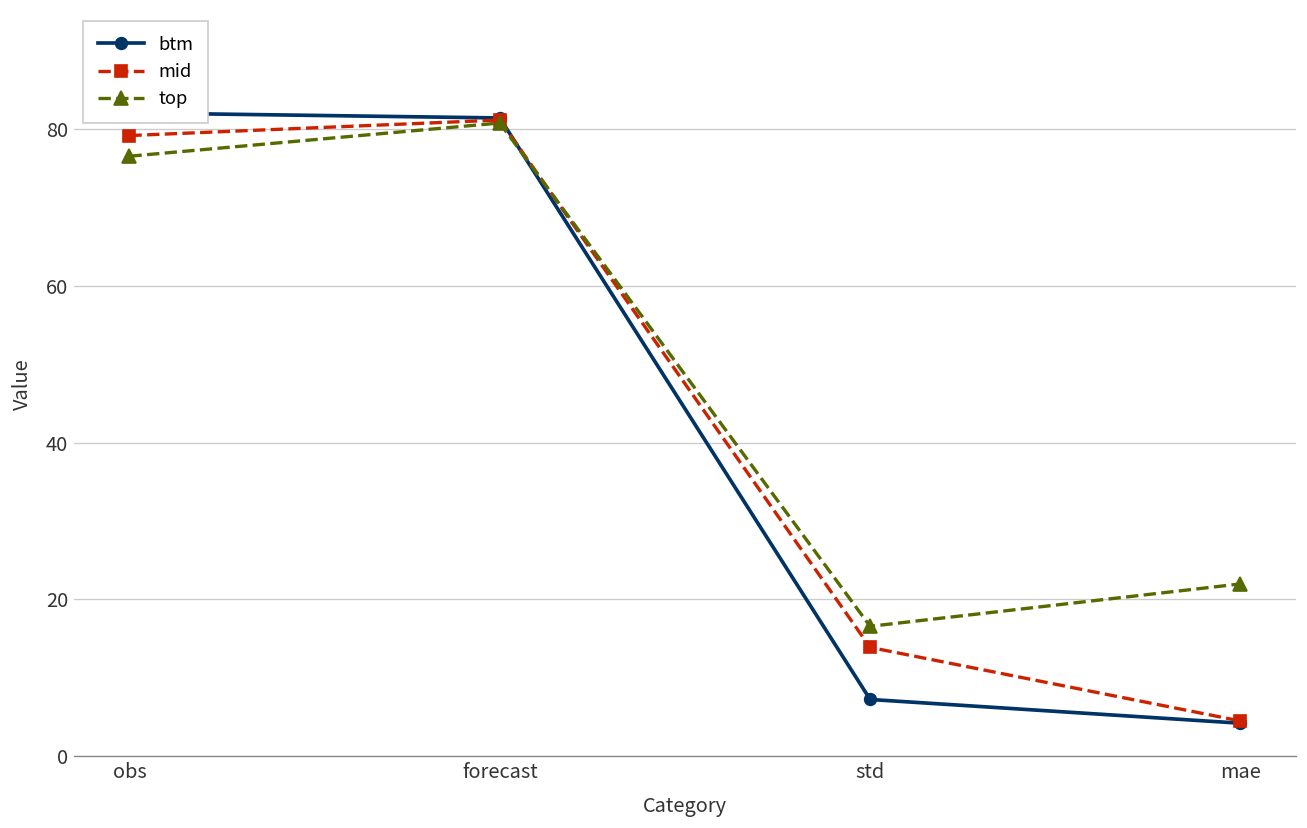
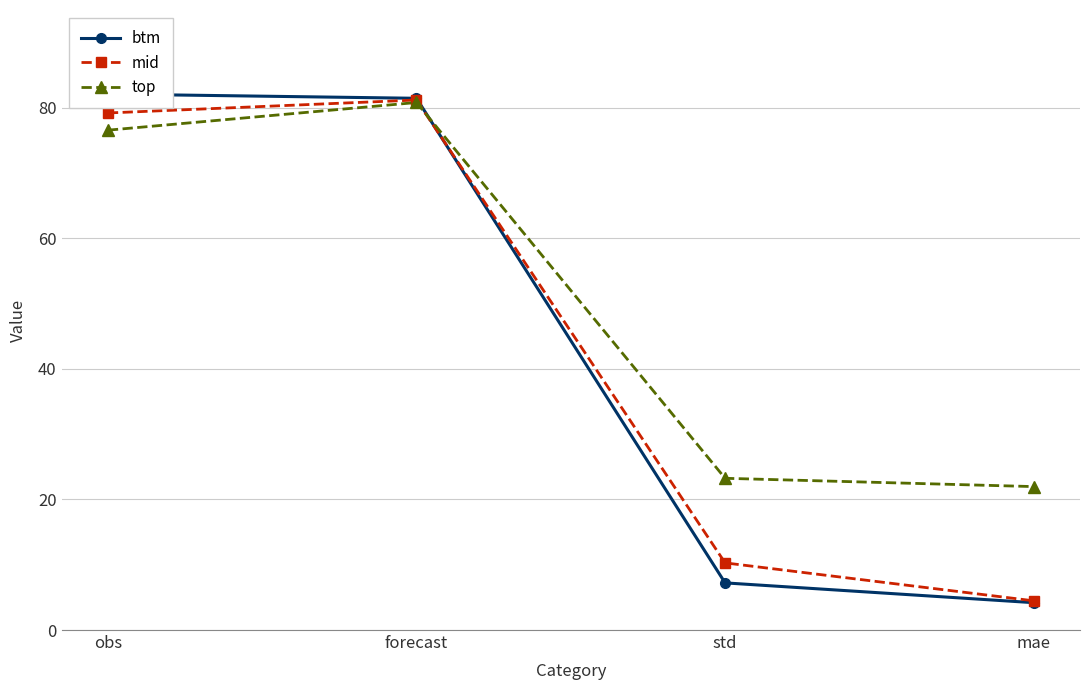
mid, std: 14 -> 10
top, std: 17 -> 23
